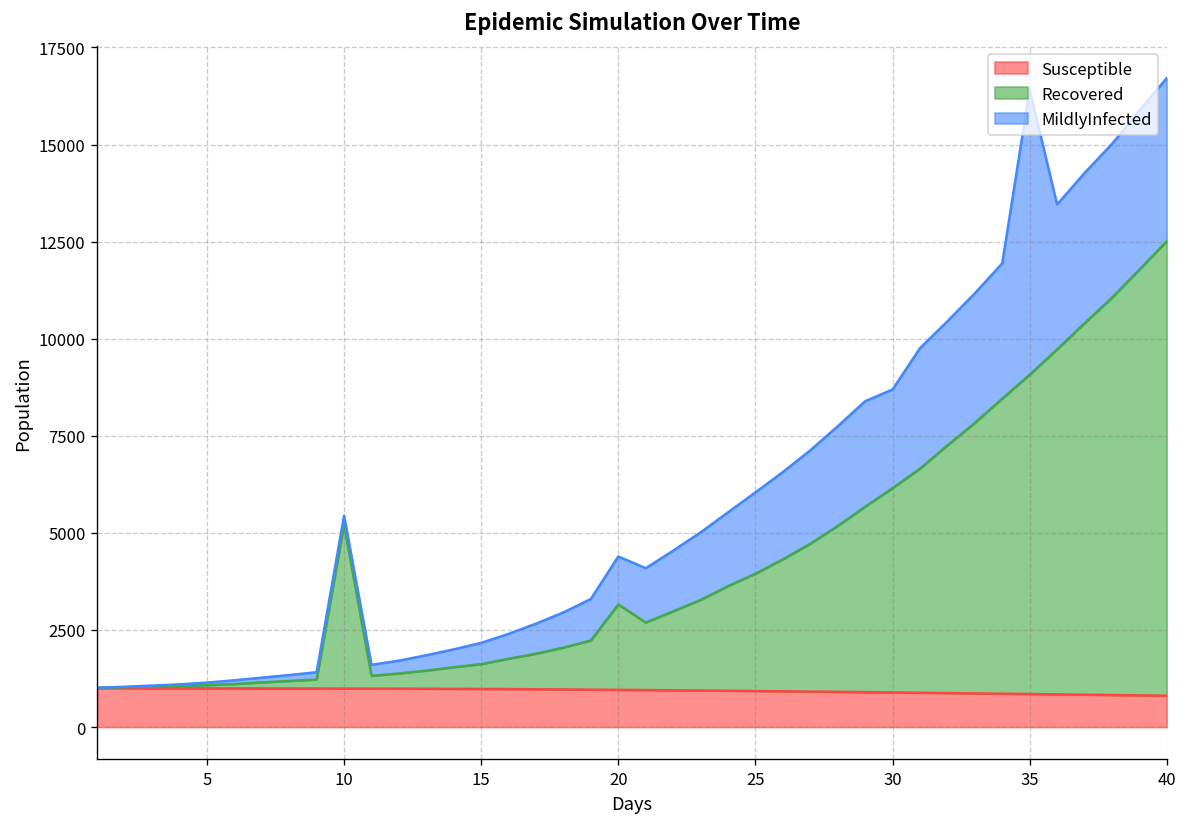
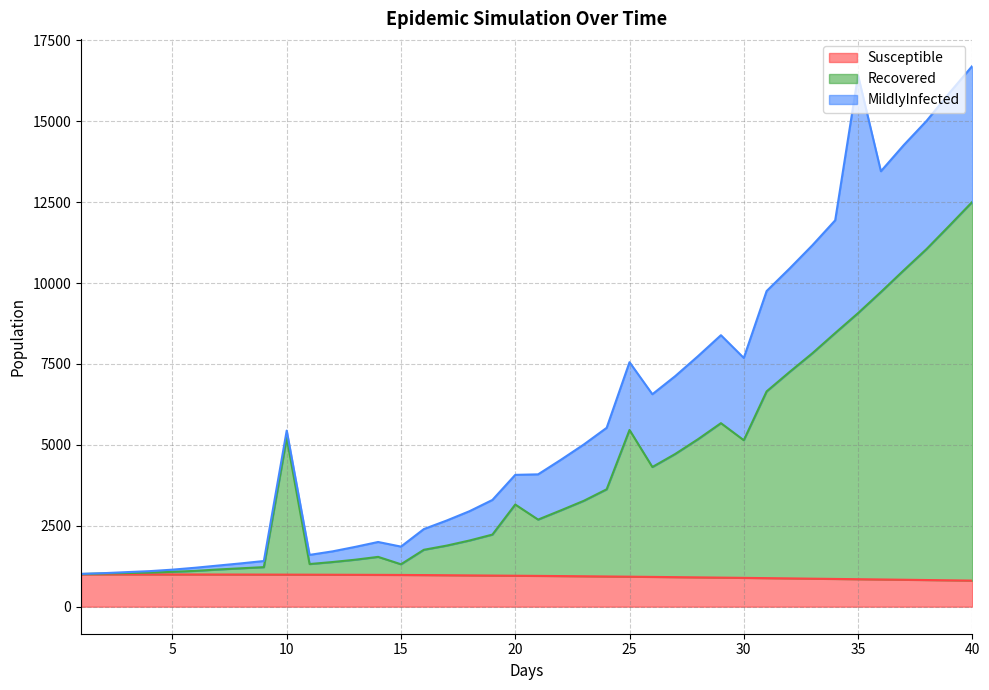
Recovered, 15: 600 -> 300
MildlyInfected, 20: 1200 -> 900
Recovered, 25: 3000 -> 4500
Recovered, 30: 5300 -> 4300
